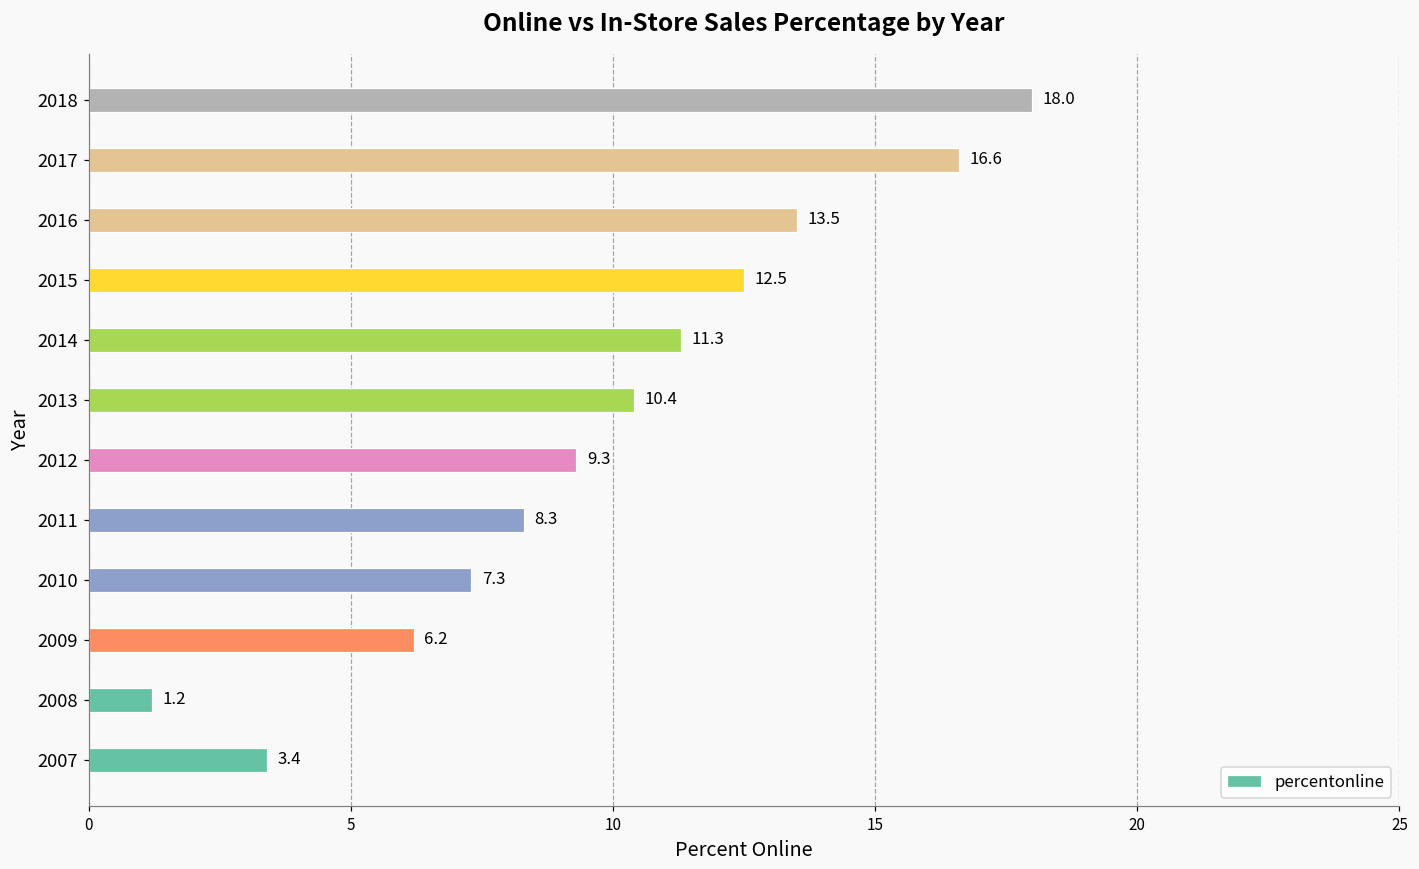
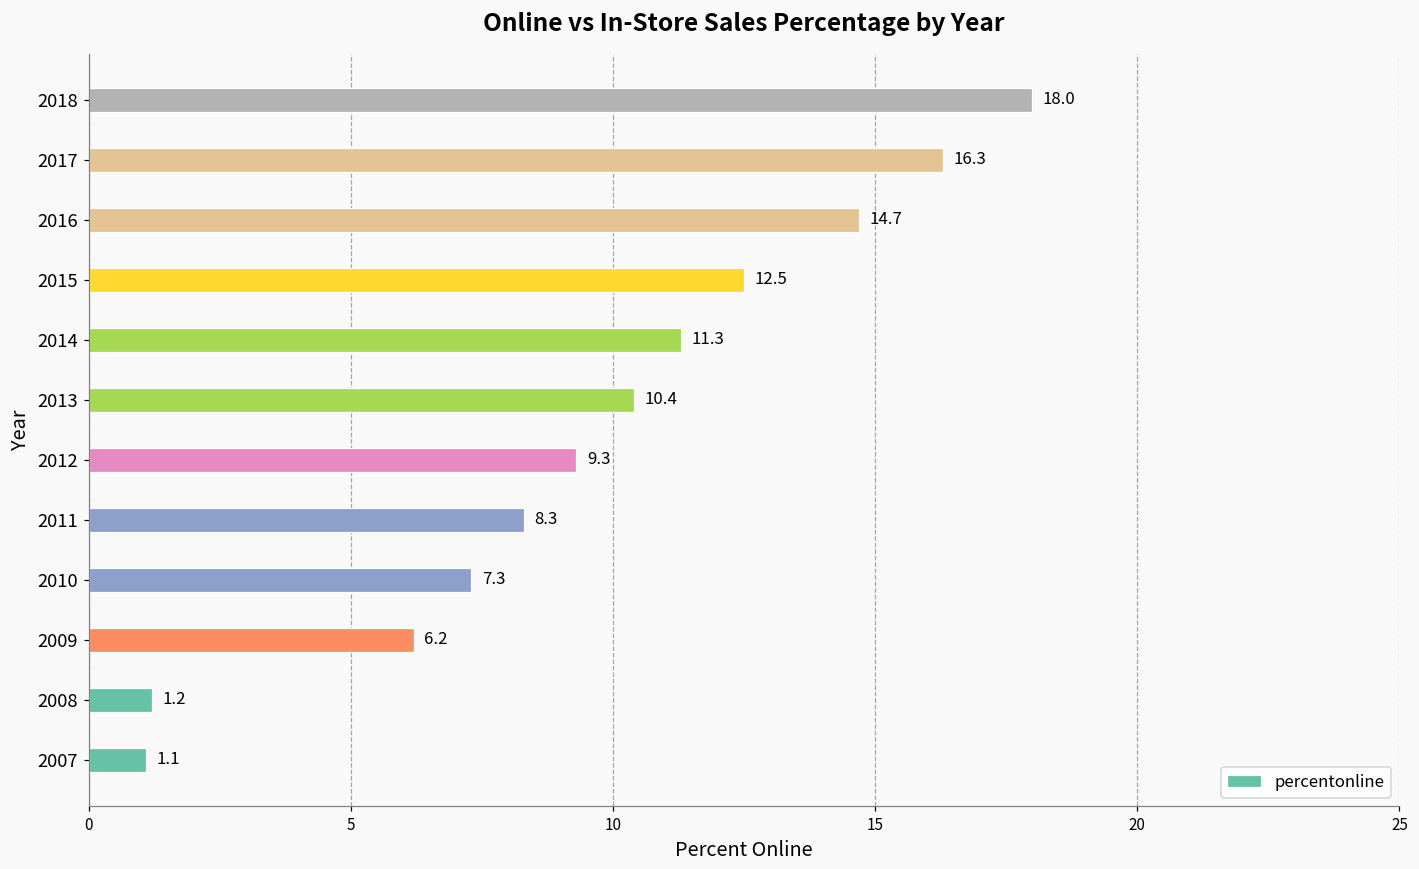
2017: 16.6 -> 16.3
2016: 13.5 -> 14.7
2007: 3.4 -> 1.1
